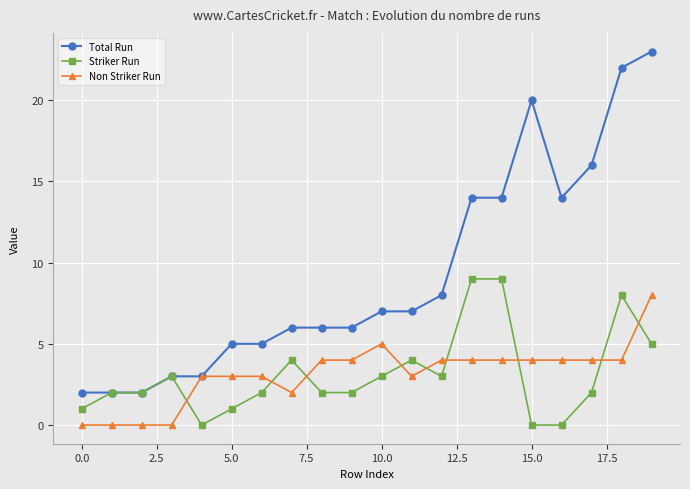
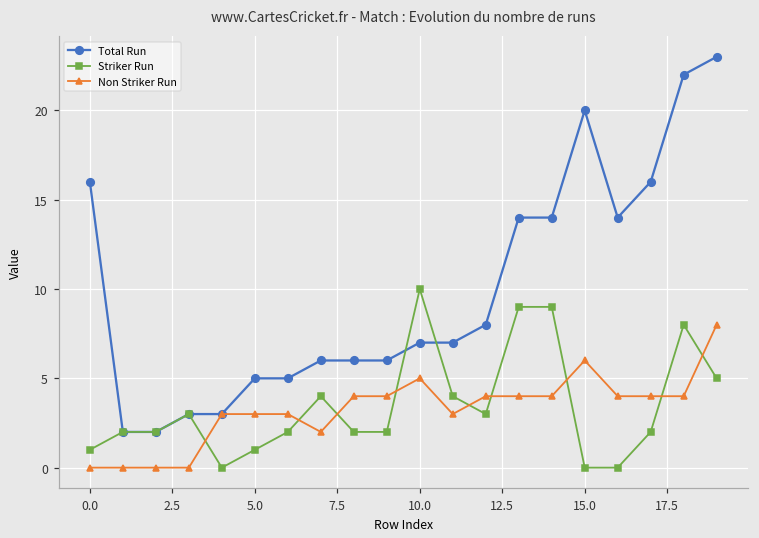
Total Run, 0.0: 2 -> 16
Striker Run, 10.0: 3 -> 10
Non Striker Run, 15.0: 4 -> 6
